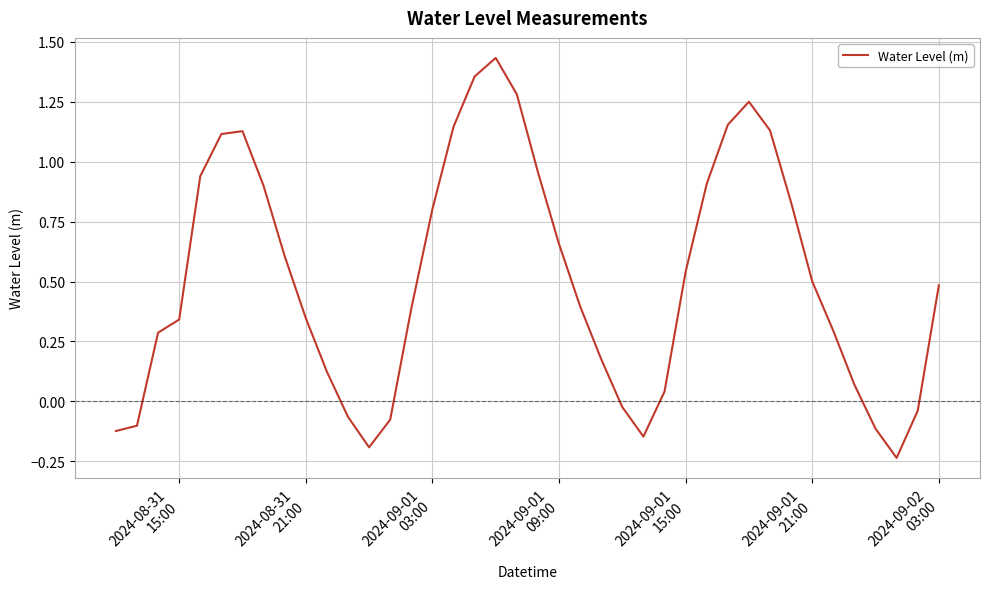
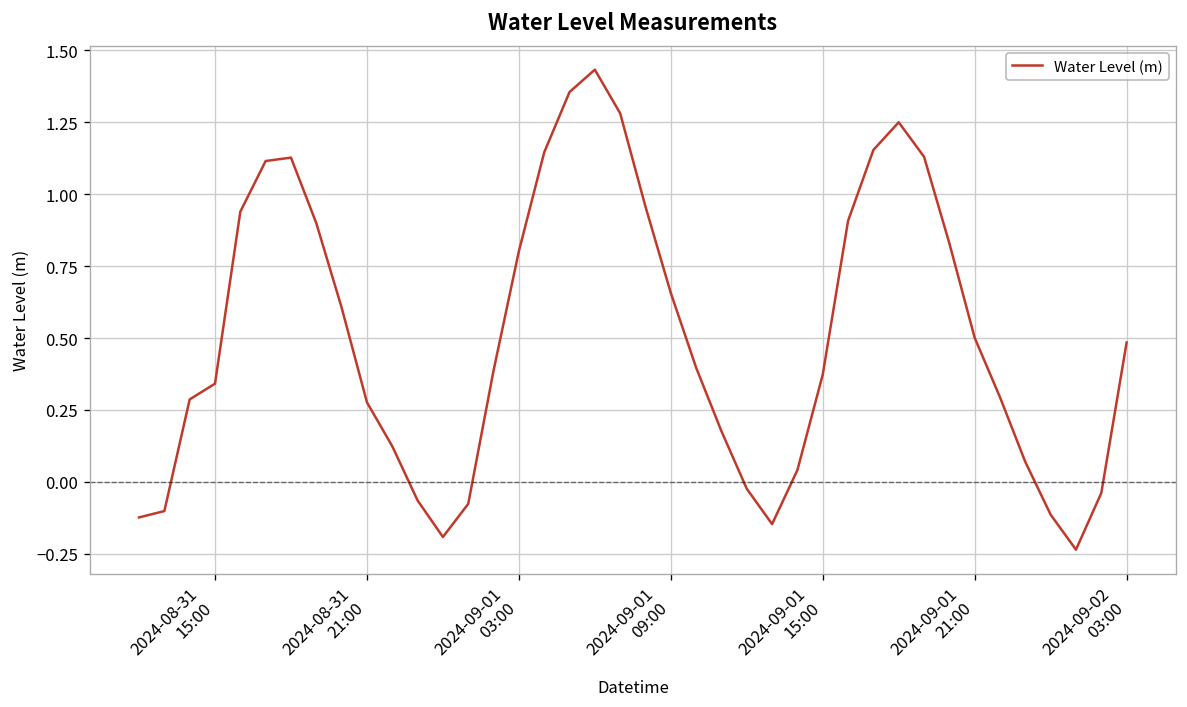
2024-08-31 21:00: 0.35 -> 0.28
2024-09-01 15:00: 0.54 -> 0.37
